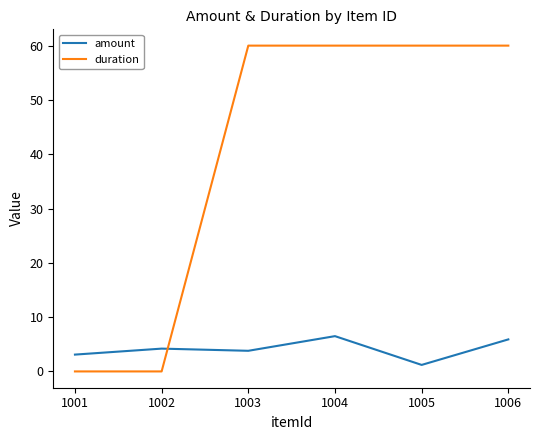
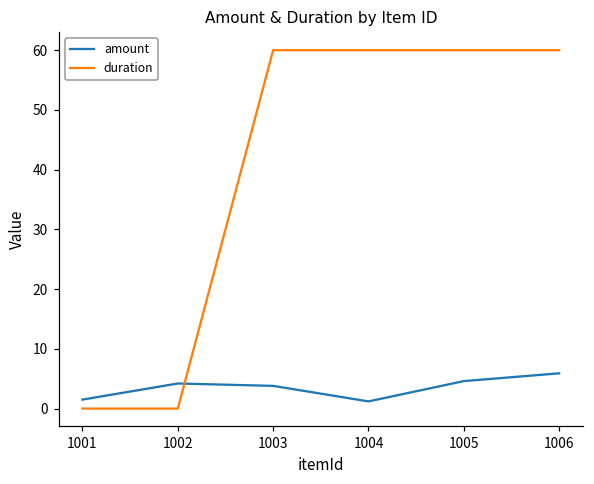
amount, 1001: 3 -> 2
amount, 1004: 7 -> 1
amount, 1005: 1 -> 5
